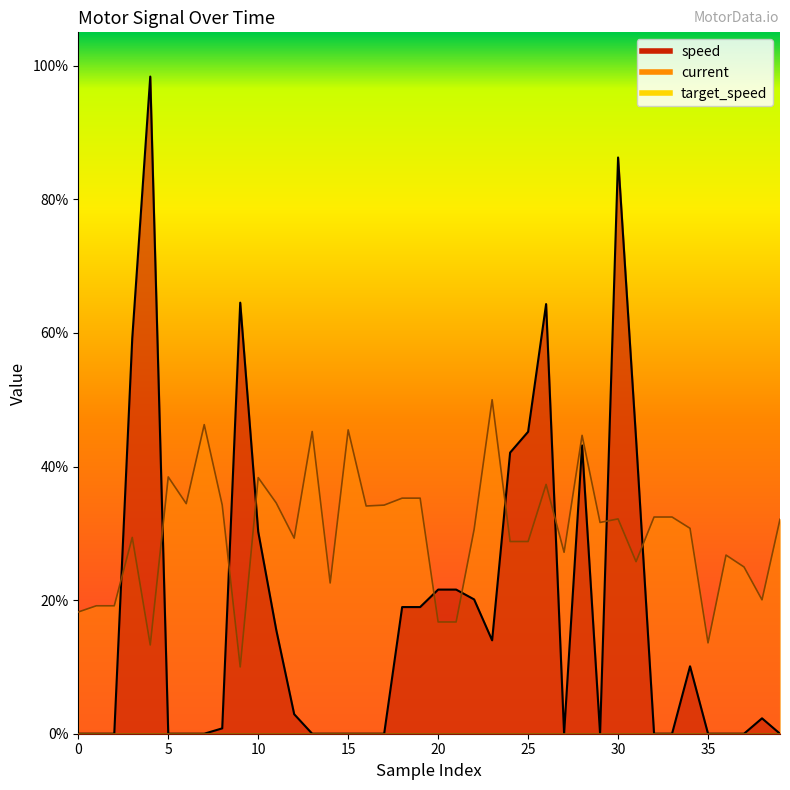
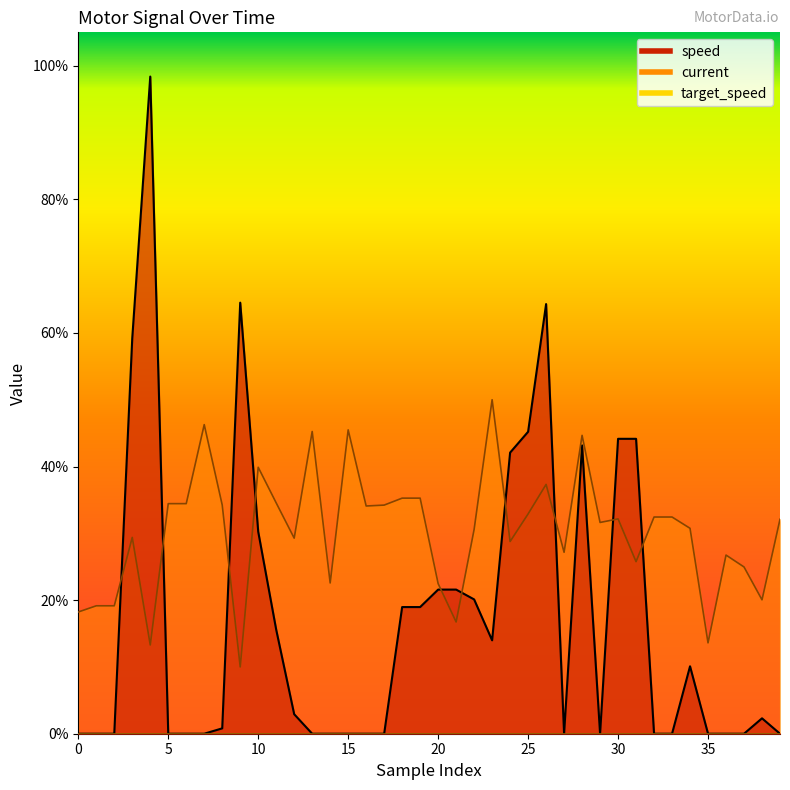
current, 5: 38% -> 34%
current, 10: 38% -> 40%
current, 20: 17% -> 22%
current, 25: 29% -> 33%
speed, 30: 86% -> 44%
